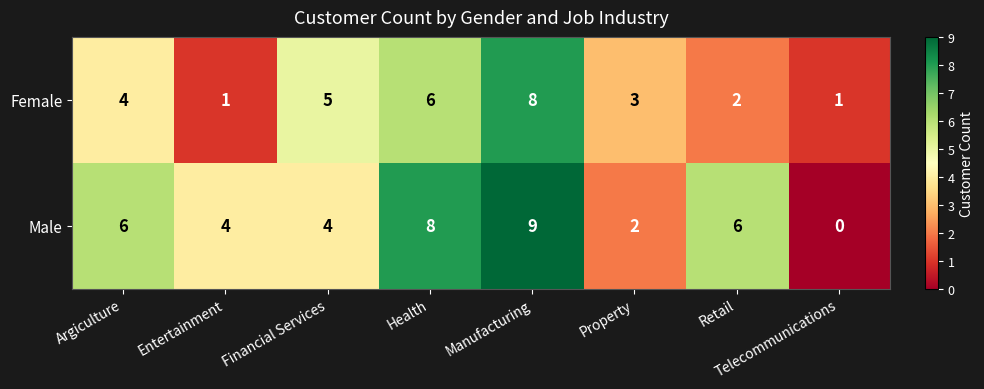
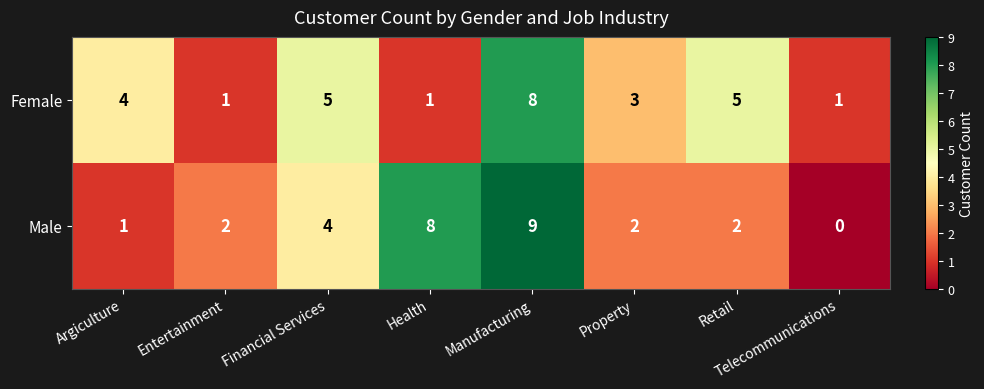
Female, Health: 6 -> 1
Female, Retail: 2 -> 5
Male, Argiculture: 6 -> 1
Male, Entertainment: 4 -> 2
Male, Retail: 6 -> 2
